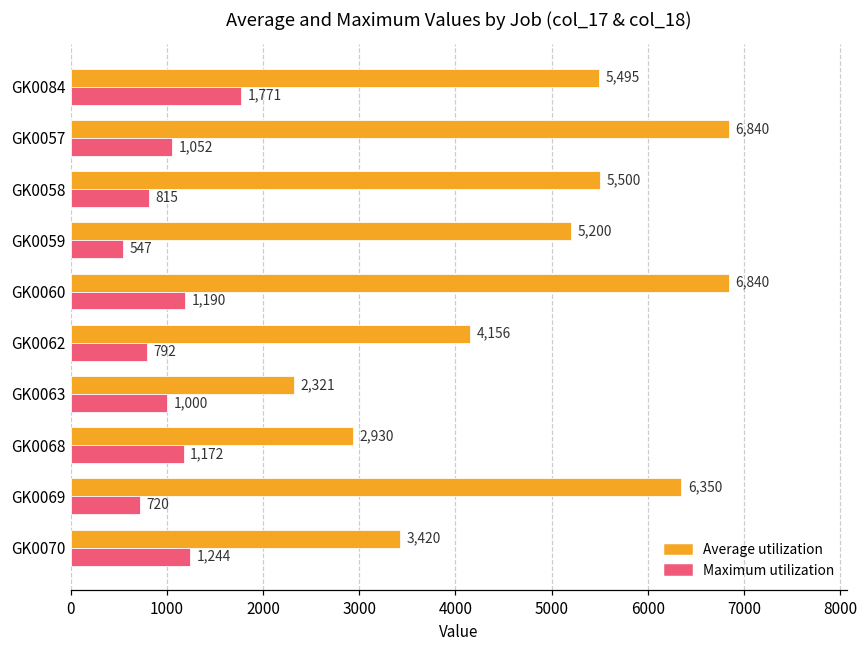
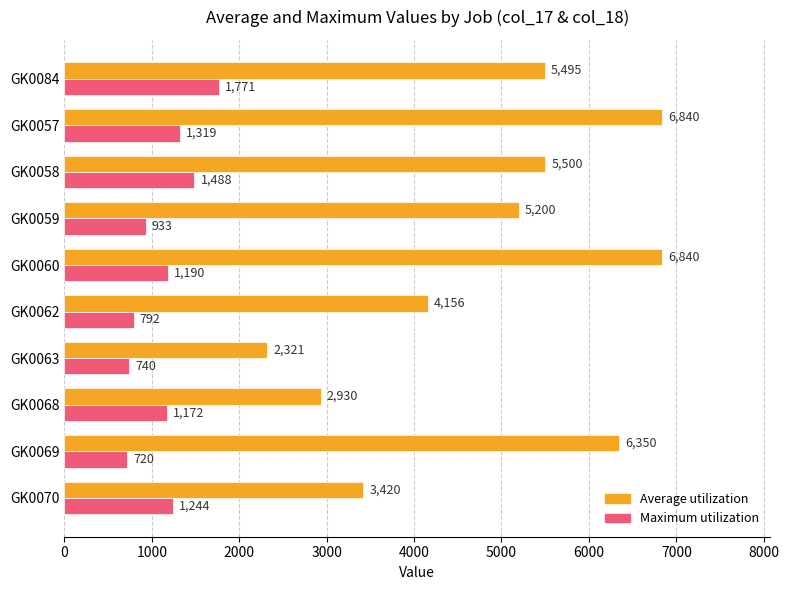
Maximum utilization, GK0057: 1,052 -> 1,319
Maximum utilization, GK0058: 815 -> 1,488
Maximum utilization, GK0059: 547 -> 933
Maximum utilization, GK0063: 1,000 -> 740
